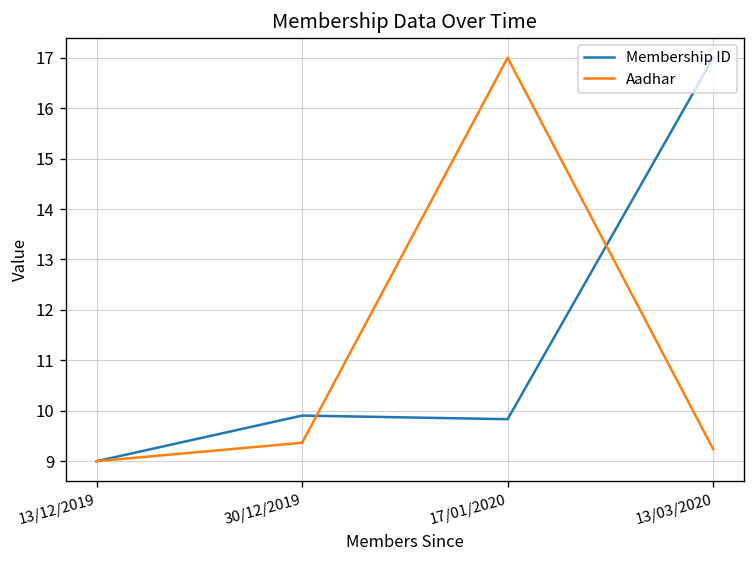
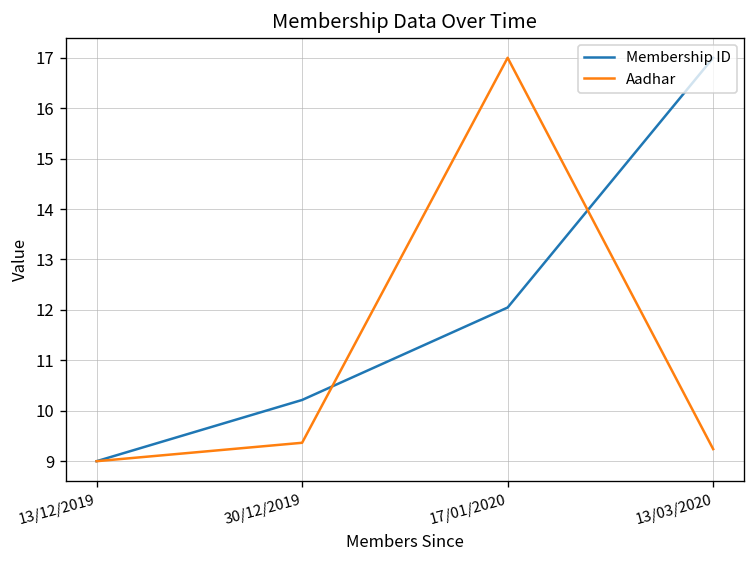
Membership ID, 30/12/2019: 9.9 -> 10.2
Membership ID, 17/01/2020: 9.8 -> 12.0
